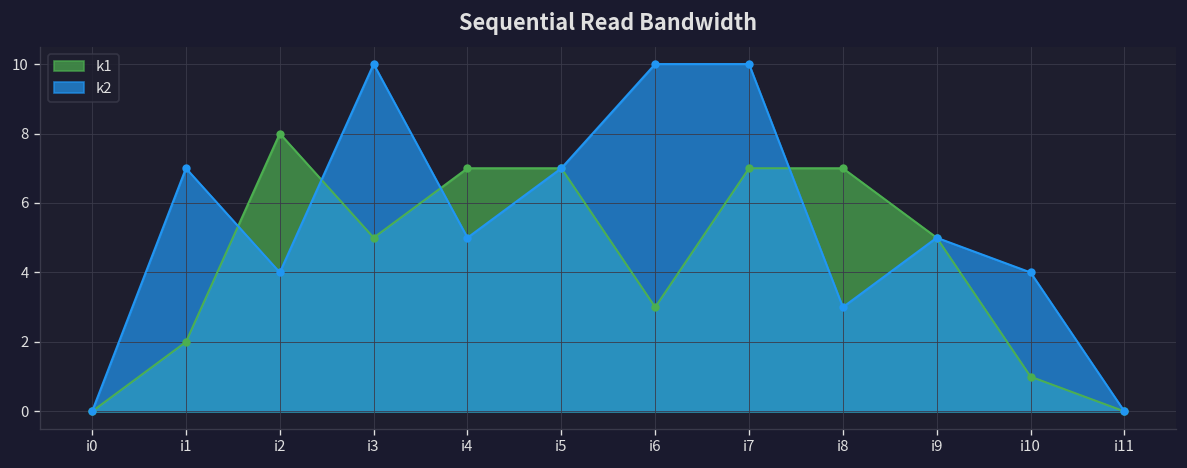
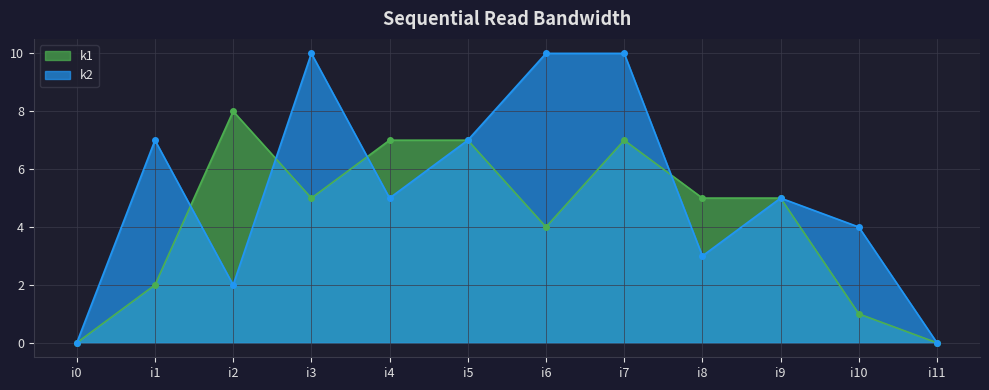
k2, i2: 4 -> 2
k1, i6: 3 -> 4
k1, i8: 7 -> 5
